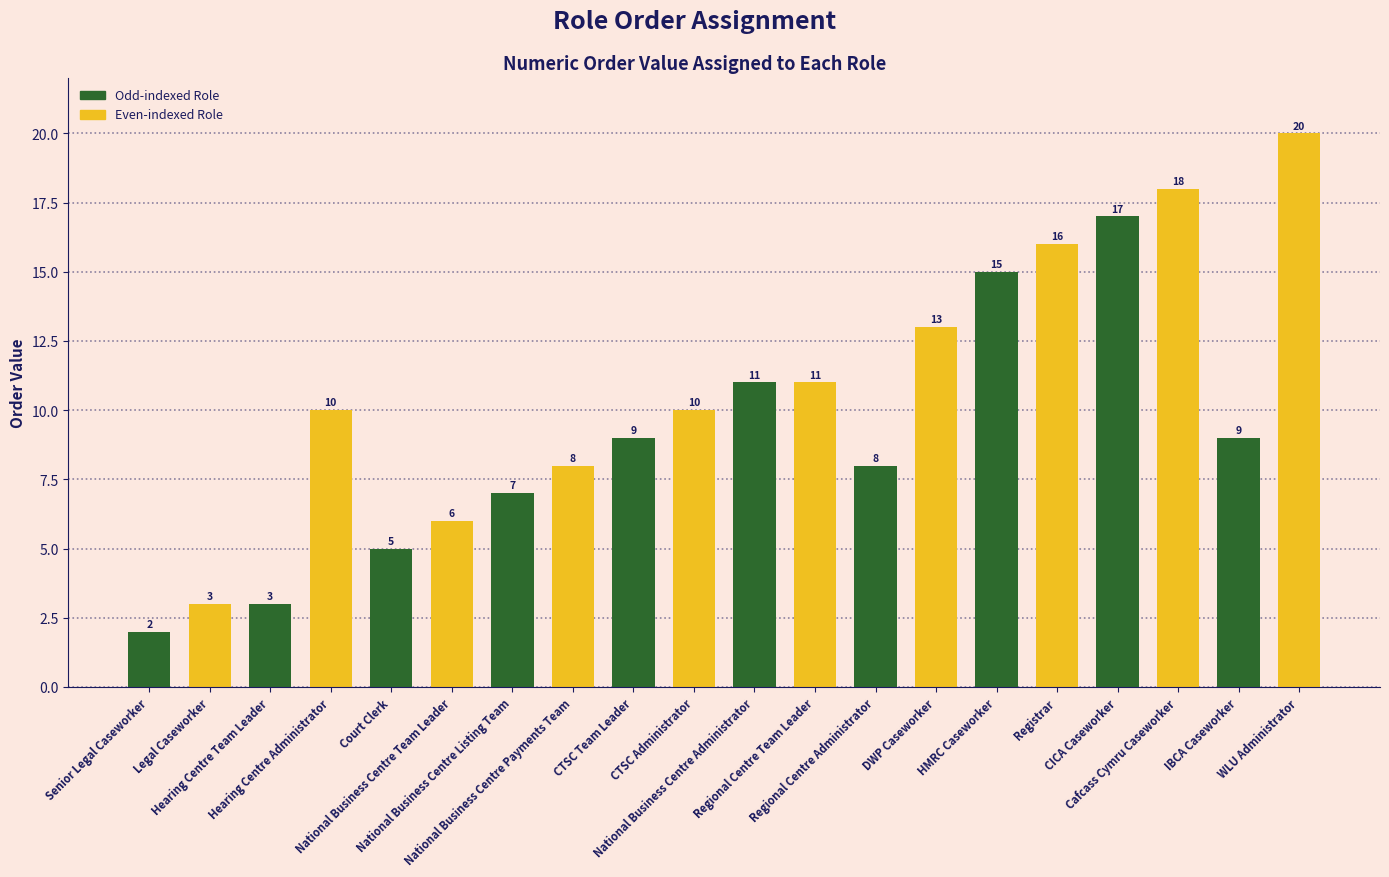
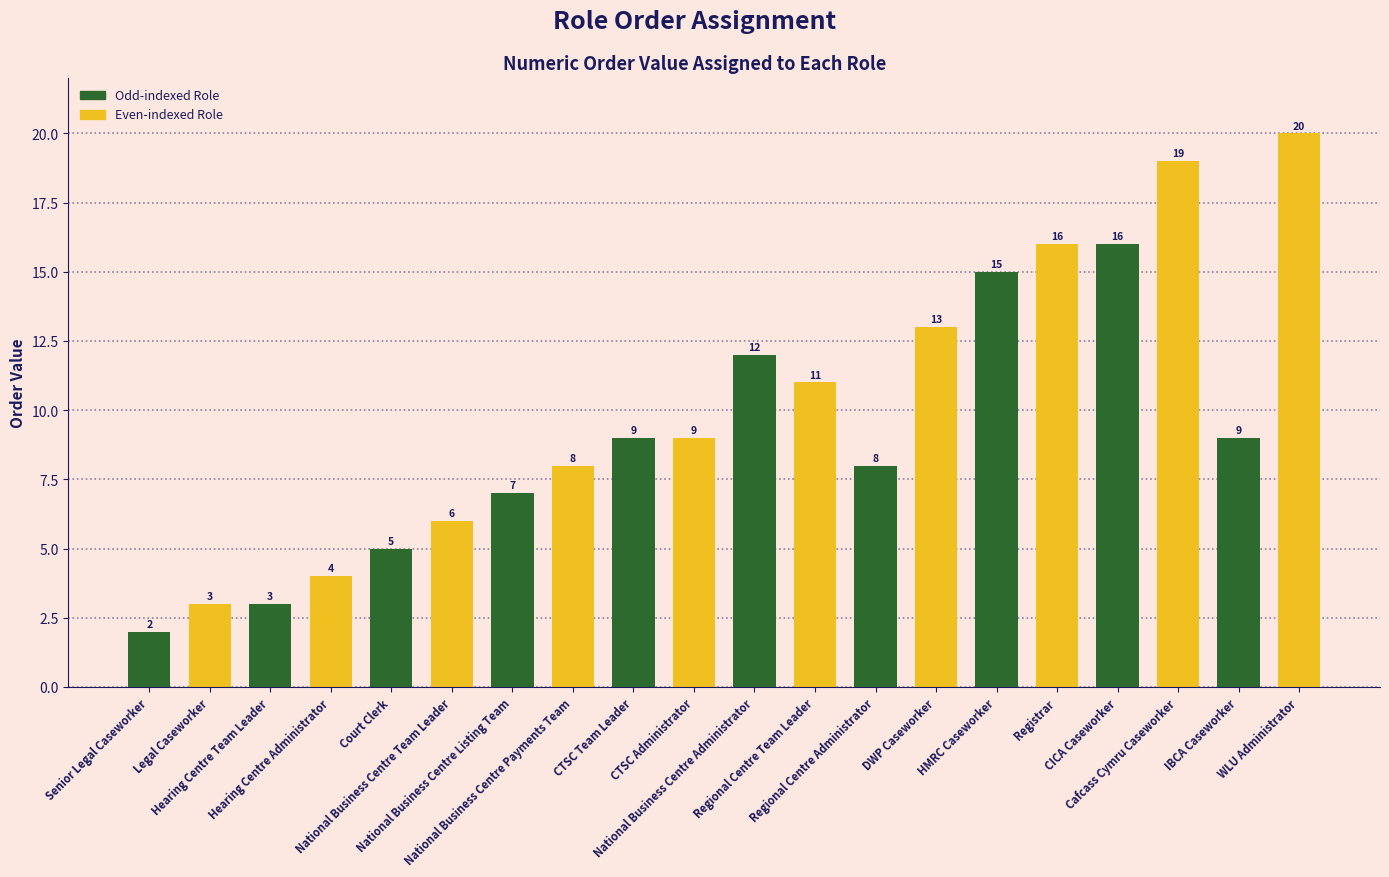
Hearing Centre Administrator: 10 -> 4
CTSC Administrator: 10 -> 9
National Business Centre Administrator: 11 -> 12
CICA Caseworker: 17 -> 16
Cafcass Cymru Caseworker: 18 -> 19
